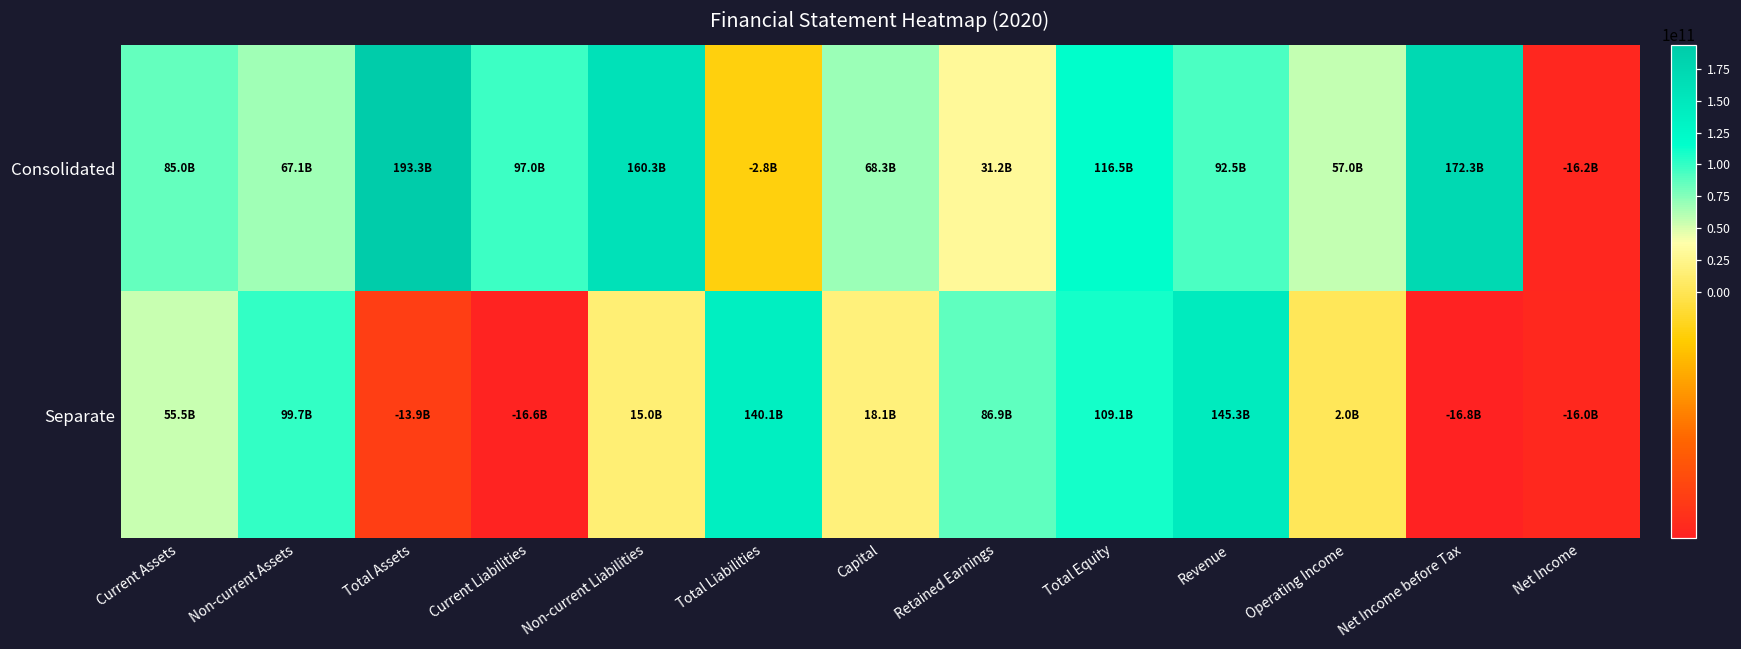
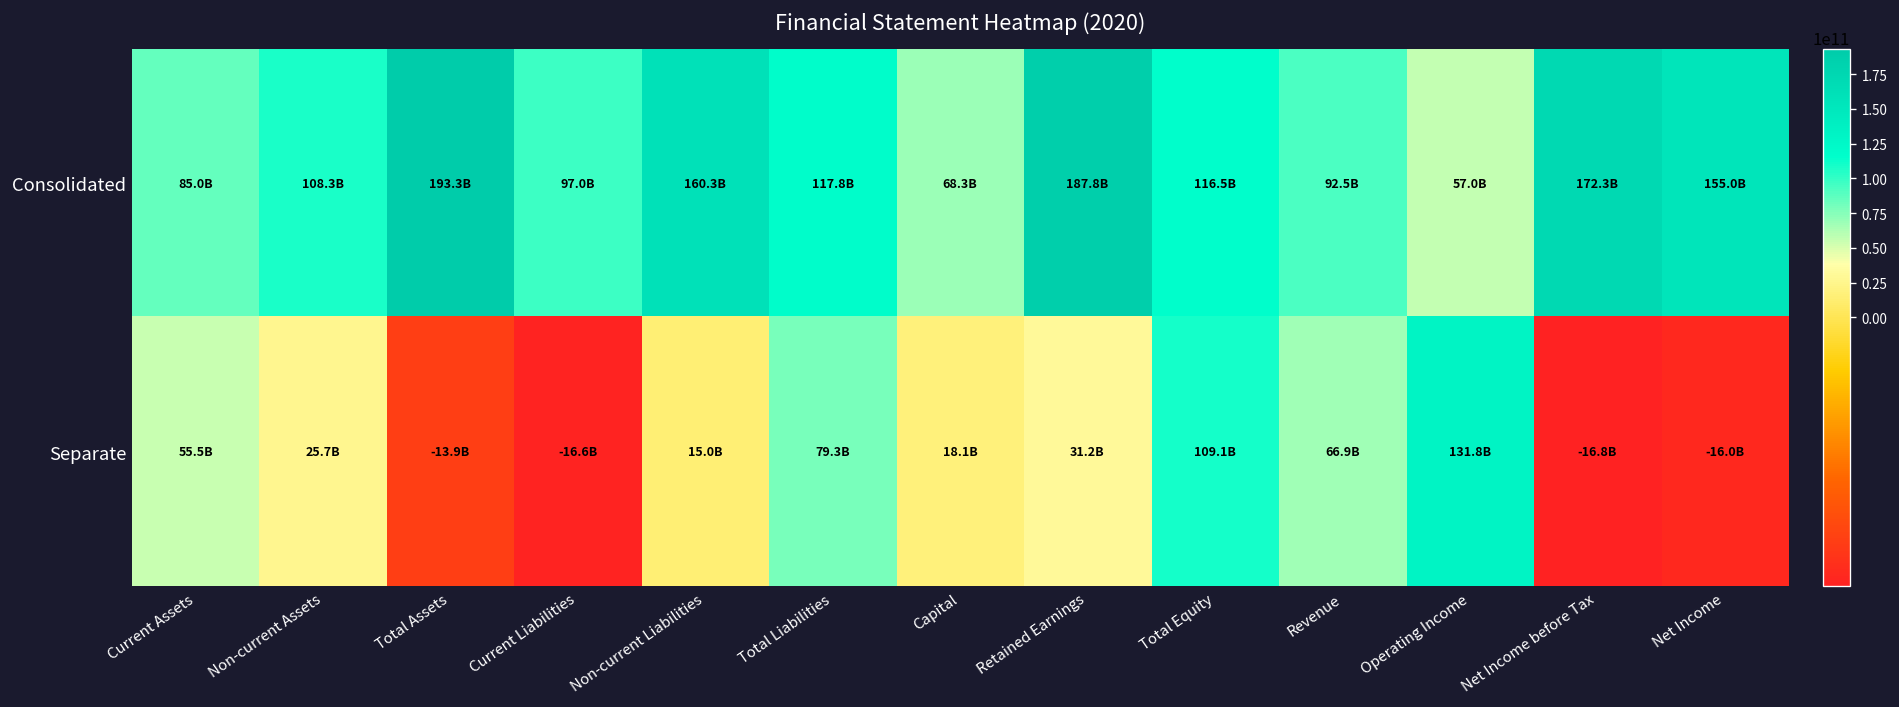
Consolidated, Non-current Assets: 67.1B -> 108.3B
Consolidated, Total Liabilities: -2.8B -> 117.8B
Consolidated, Retained Earnings: 31.2B -> 187.8B
Consolidated, Net Income: -16.2B -> 155.0B
Separate, Non-current Assets: 99.7B -> 25.7B
Separate, Total Liabilities: 140.1B -> 79.3B
Separate, Retained Earnings: 86.9B -> 31.2B
Separate, Revenue: 145.3B -> 66.9B
Separate, Operating Income: 2.0B -> 131.8B
